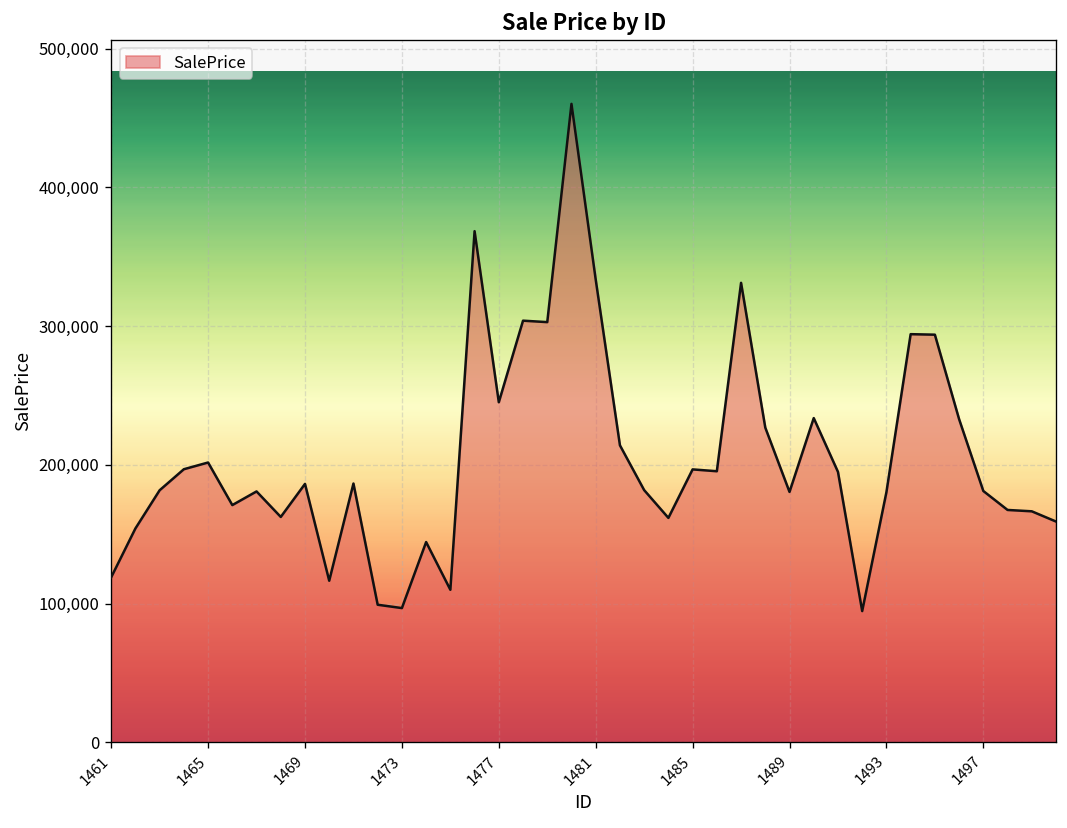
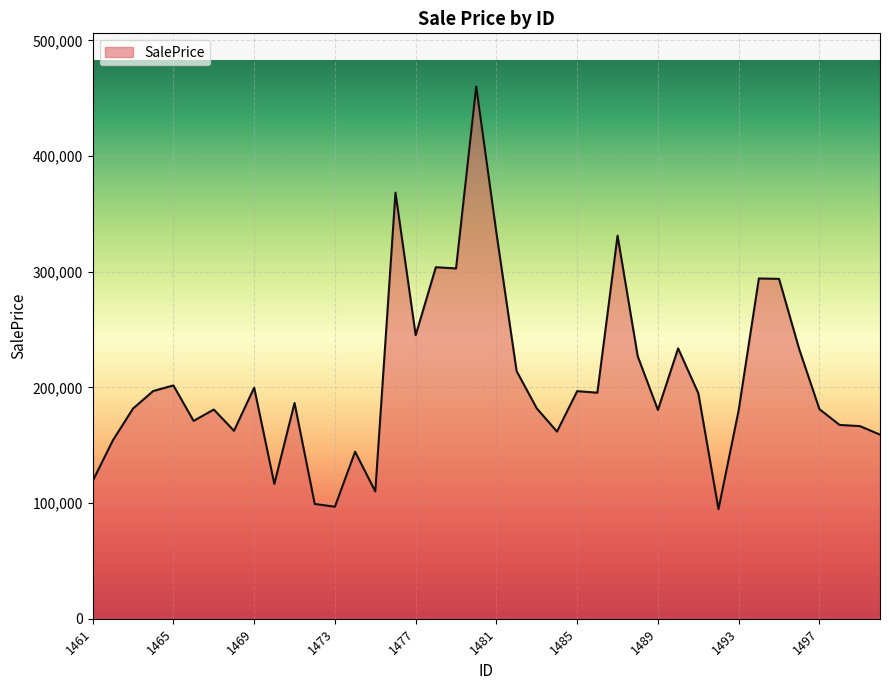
1469: 186,000 -> 200,000
